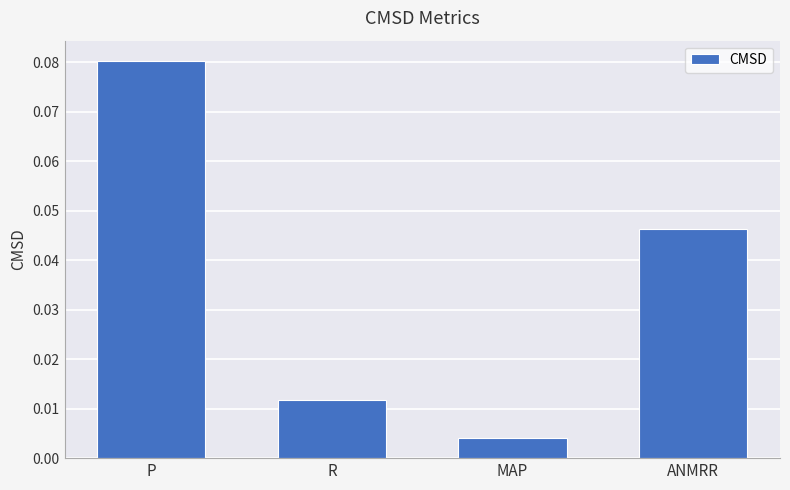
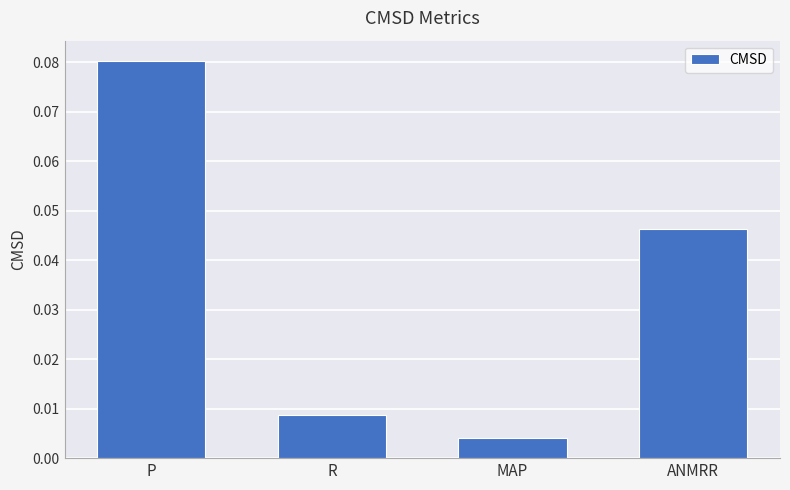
R: 0.012 -> 0.009
